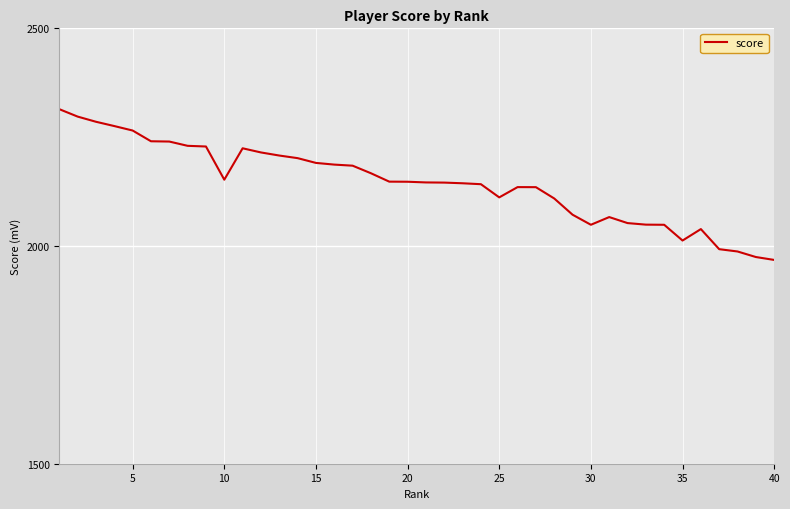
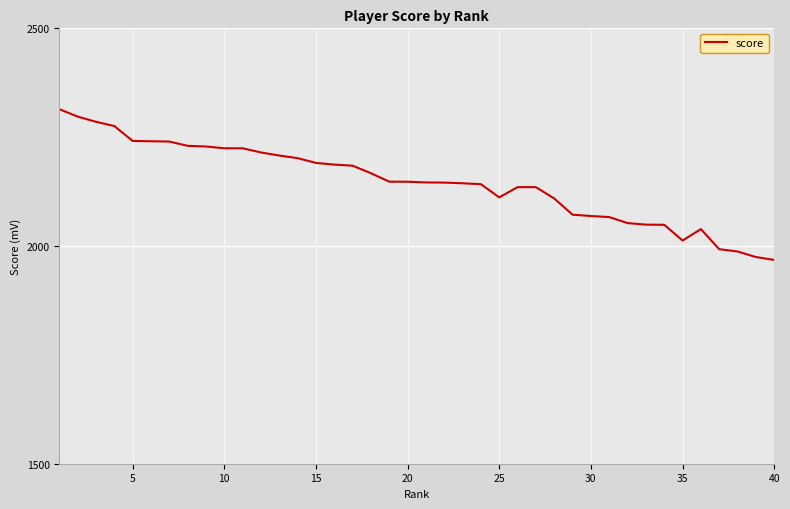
5: 2270 -> 2240
10: 2150 -> 2220
30: 2050 -> 2070
